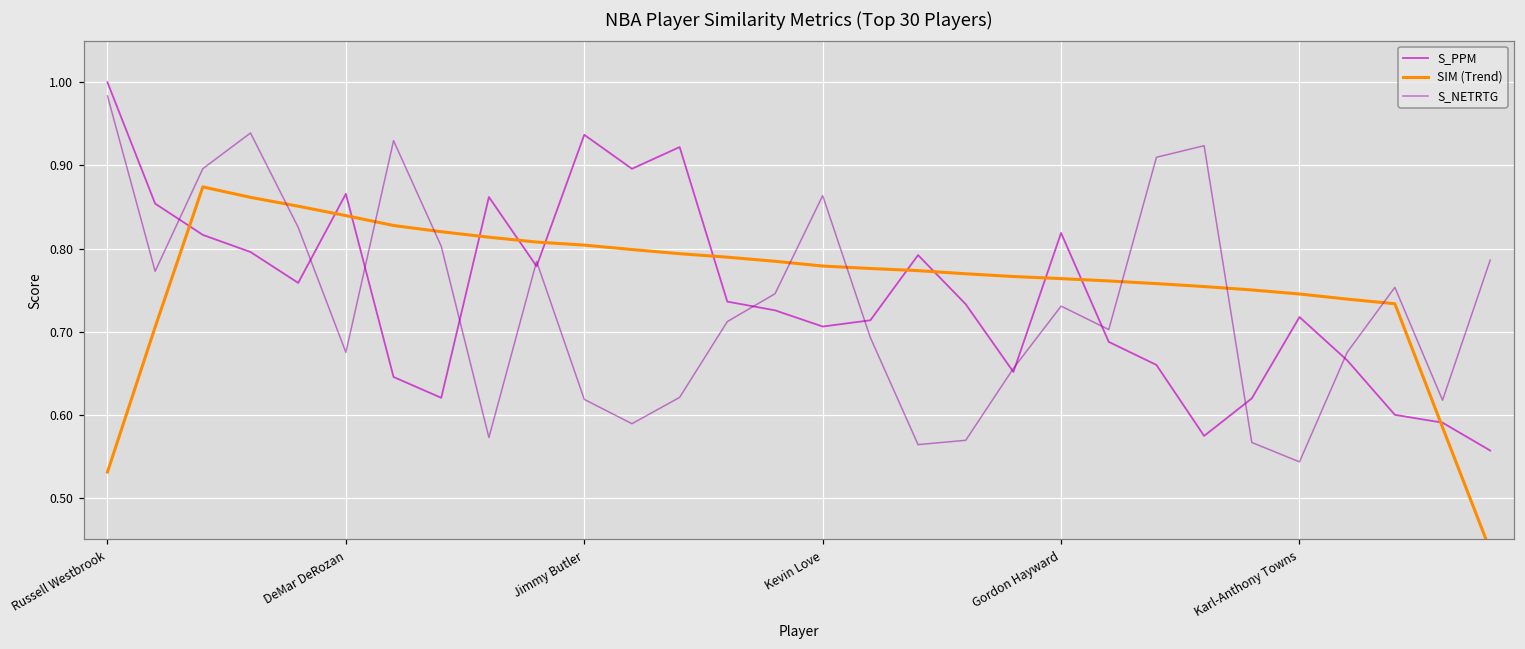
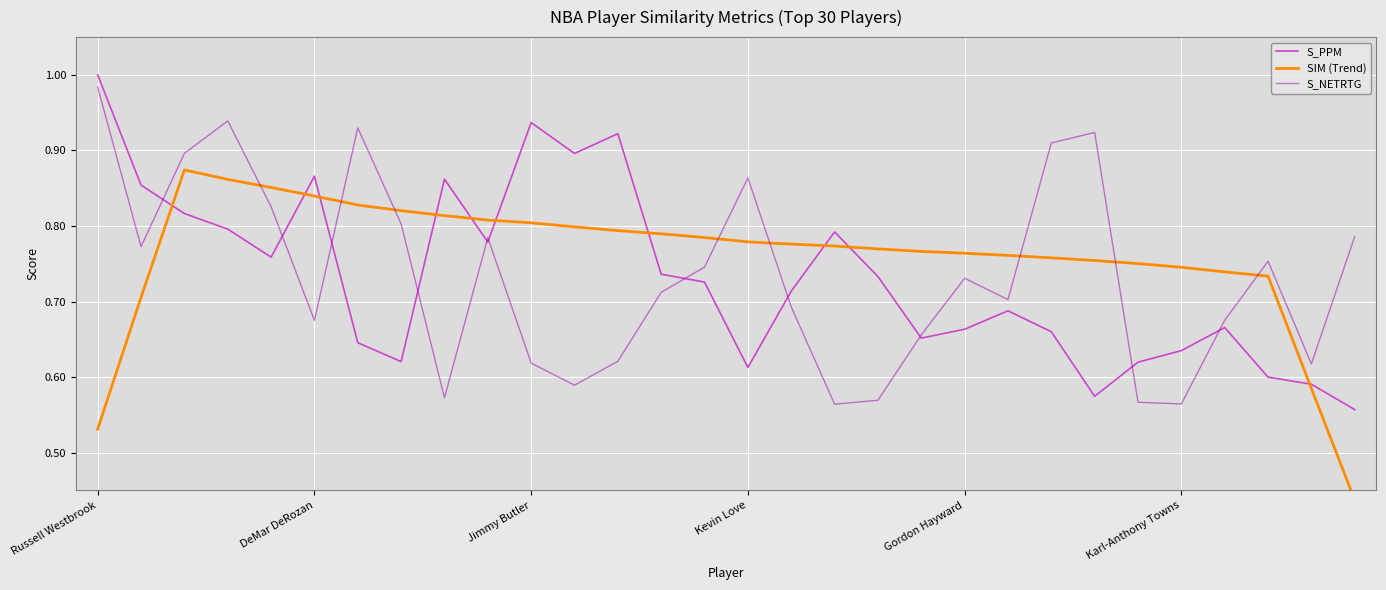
S_PPM, Kevin Love: 0.71 -> 0.61
S_PPM, Gordon Hayward: 0.82 -> 0.66
S_PPM, Karl-Anthony Towns: 0.72 -> 0.64
S_NETRTG, Karl-Anthony Towns: 0.54 -> 0.56
